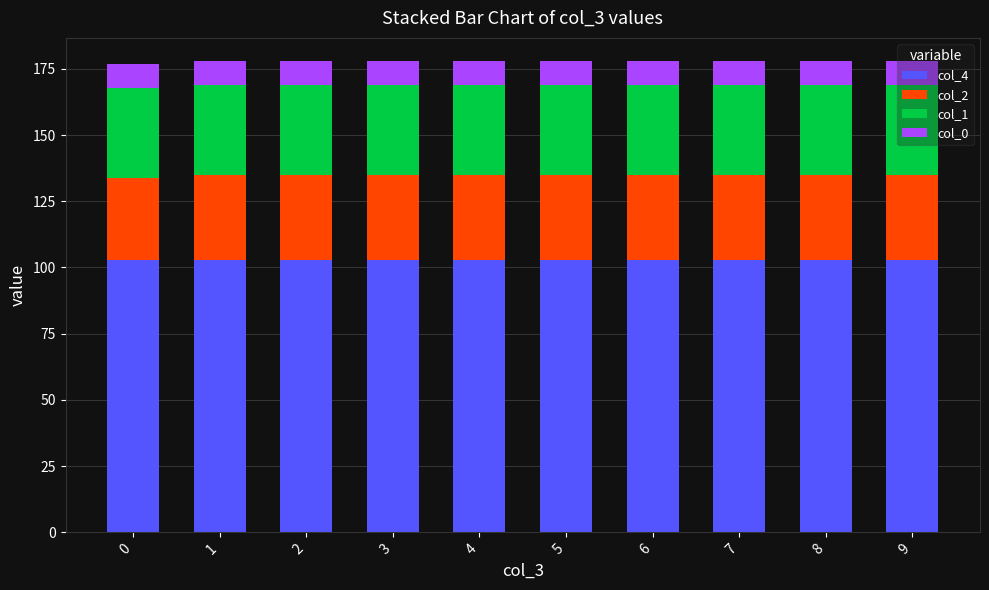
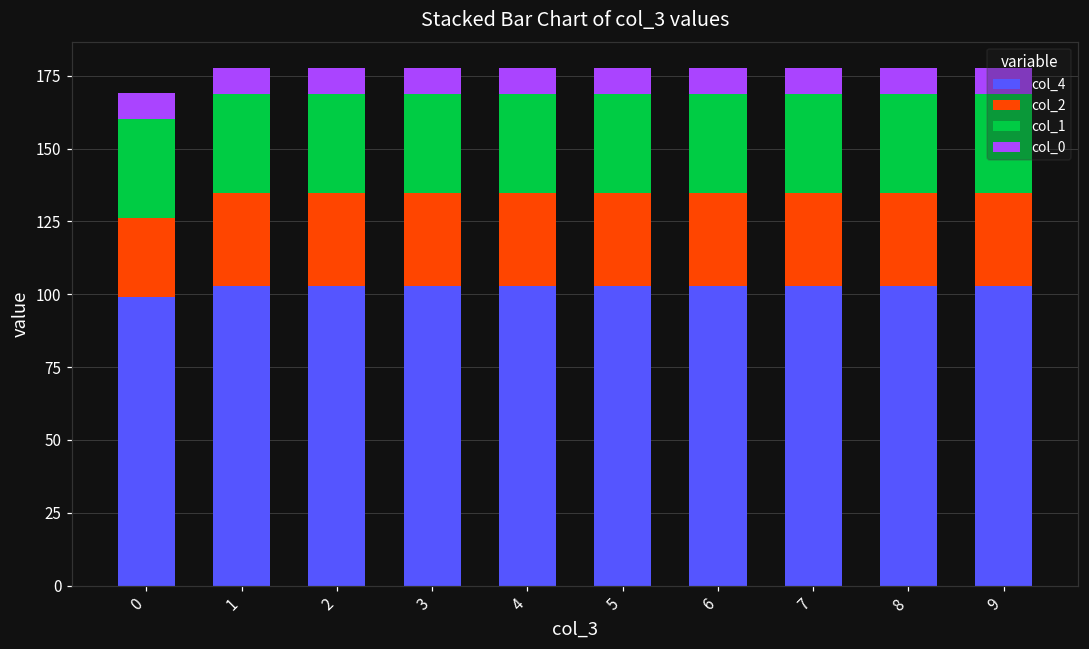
col_4, 0: 103 -> 99
col_2, 0: 31 -> 27
